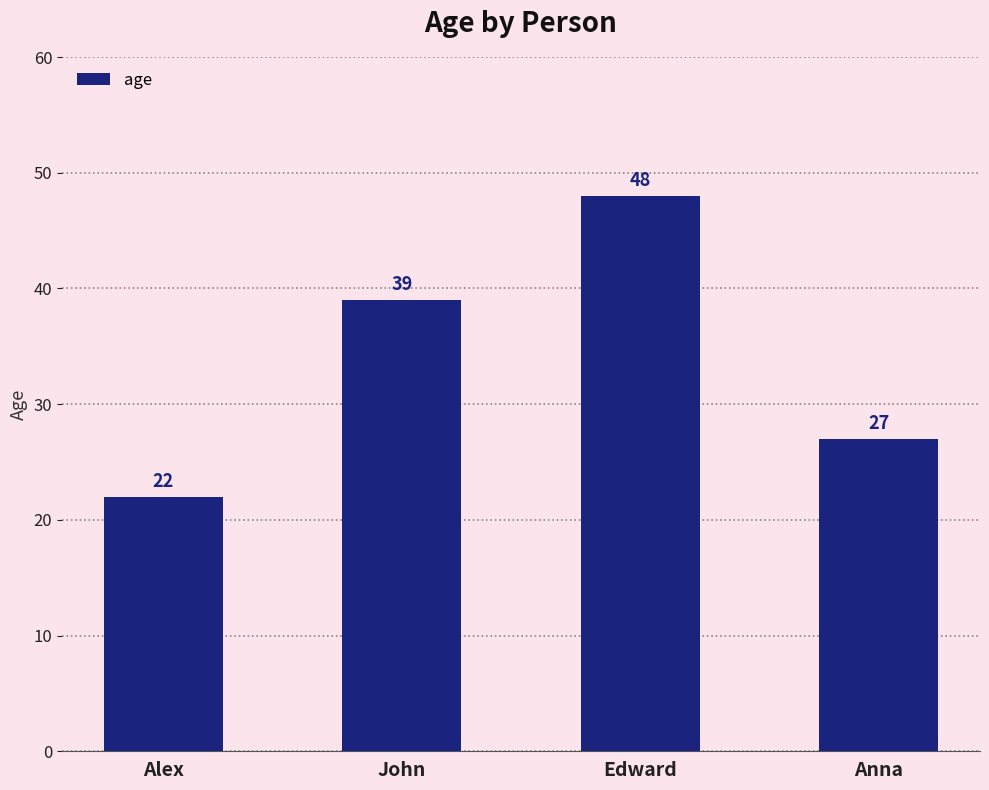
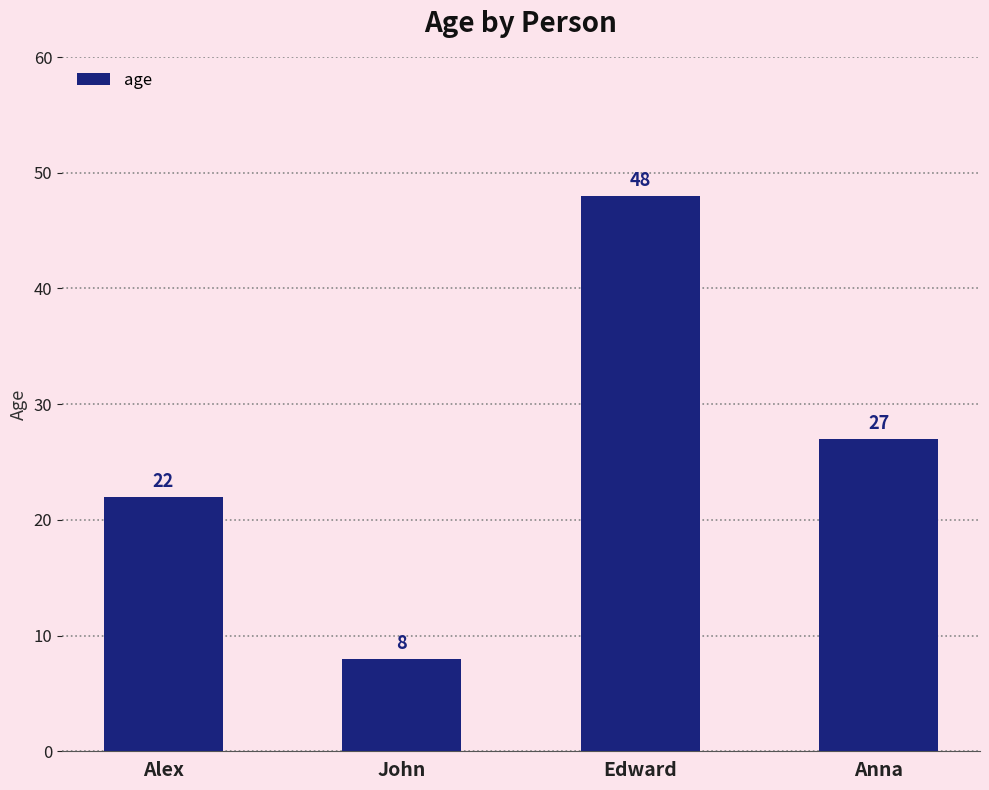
John: 39 -> 8
